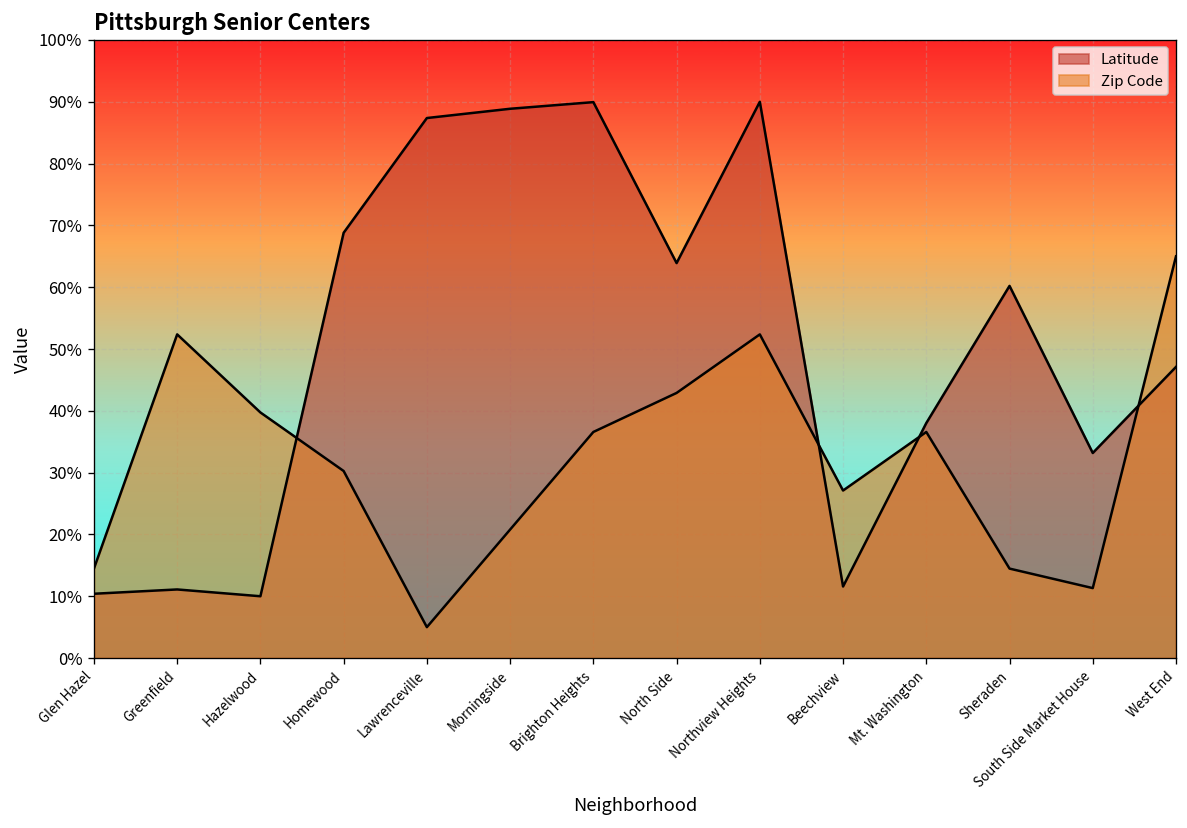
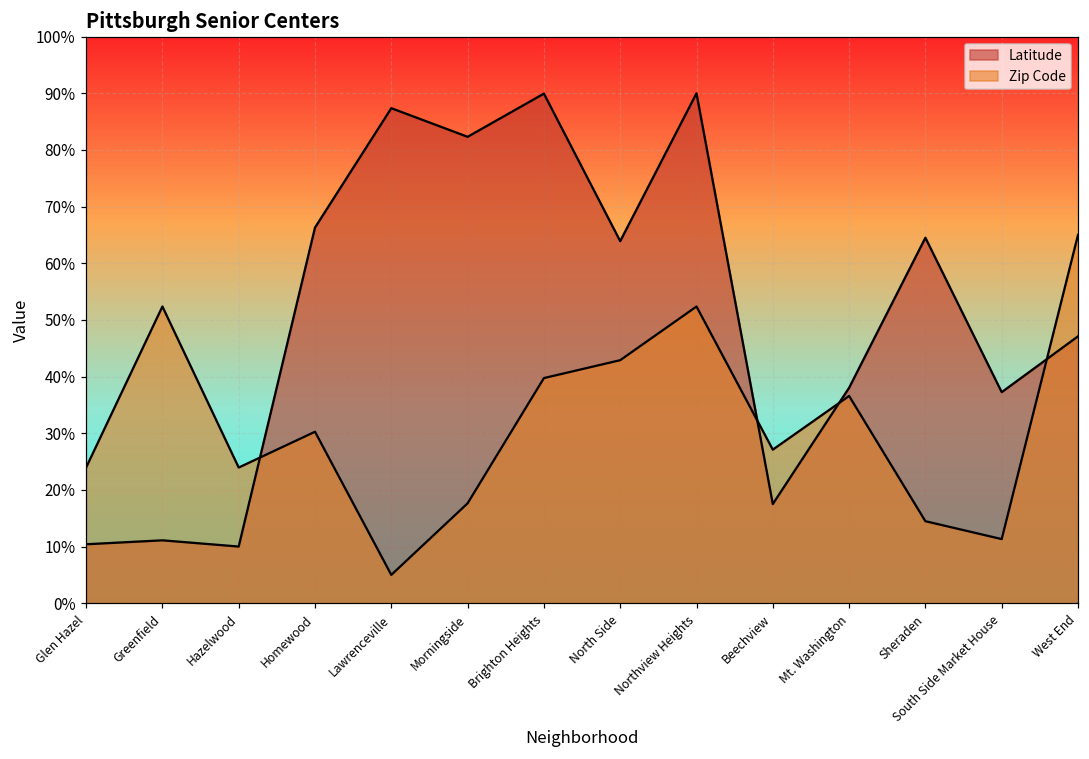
Zip Code, Glen Hazel: 14% -> 24%
Zip Code, Hazelwood: 40% -> 24%
Latitude, Homewood: 69% -> 66%
Latitude, Morningside: 89% -> 82%
Zip Code, Morningside: 21% -> 18%
Zip Code, Brighton Heights: 37% -> 40%
Latitude, Beechview: 12% -> 18%
Latitude, Sheraden: 60% -> 65%
Latitude, South Side Market House: 33% -> 37%
